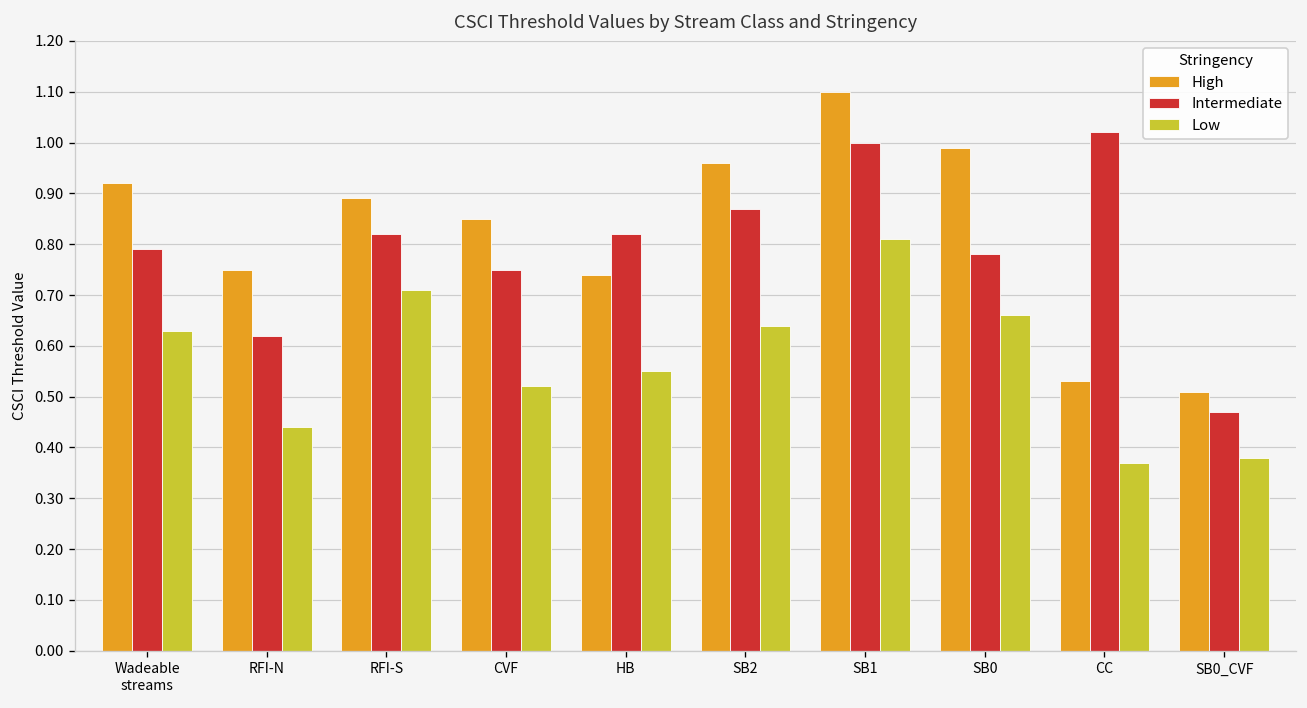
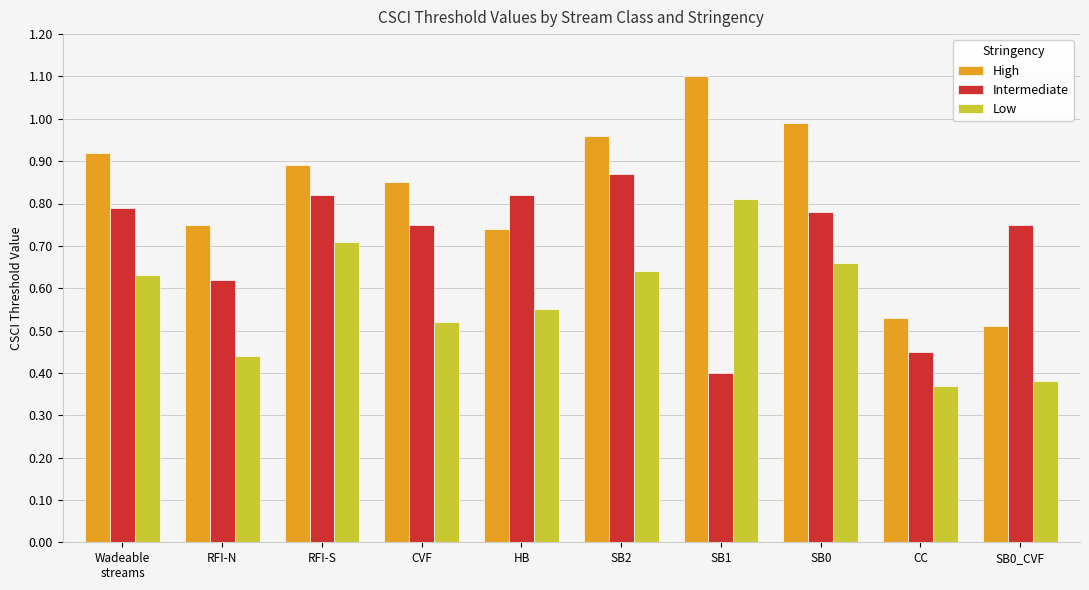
Intermediate, SB1: 1.0 -> 0.4
Intermediate, CC: 1.02 -> 0.45
Intermediate, SB0_CVF: 0.47 -> 0.75
